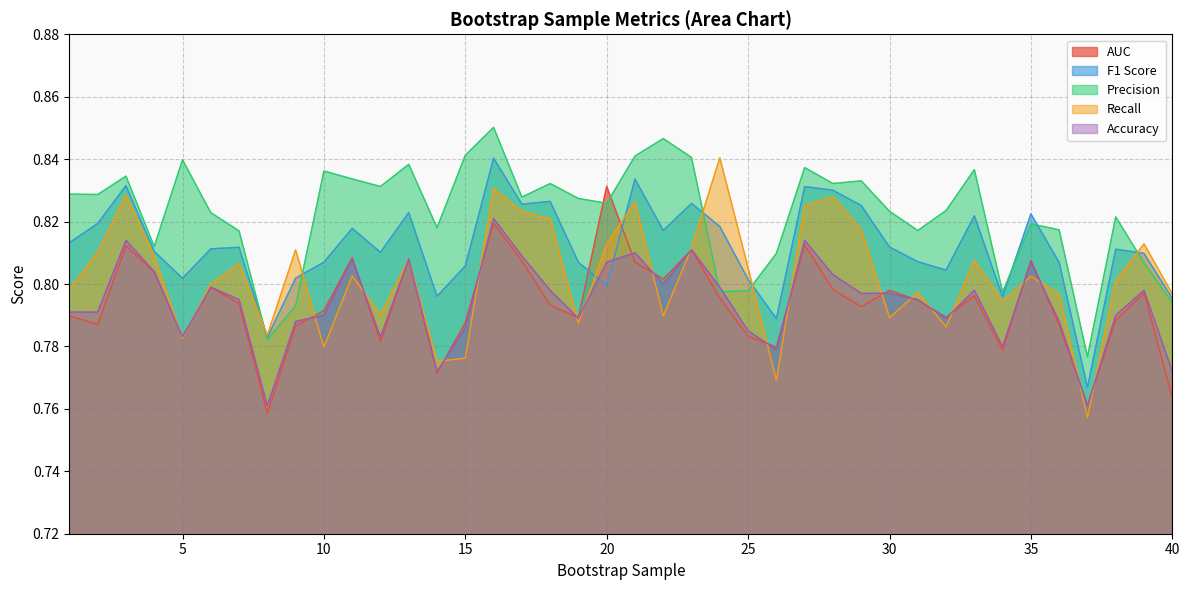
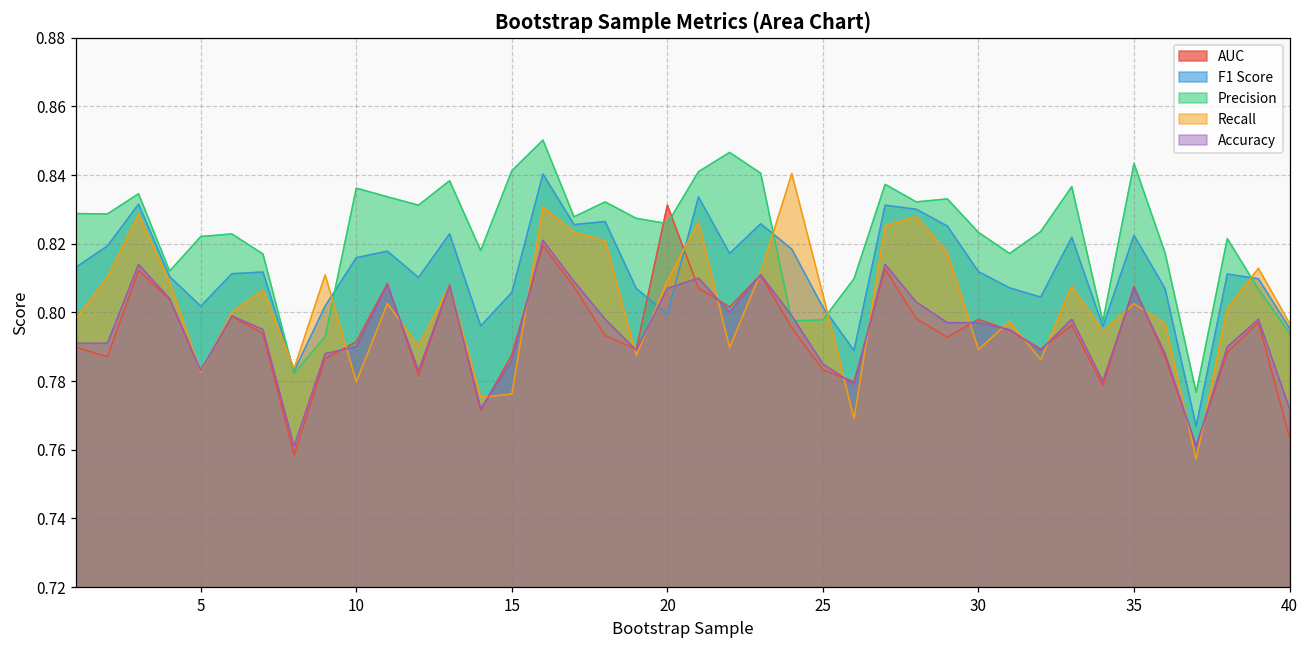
Precision, 5: 0.840 -> 0.822
F1 Score, 10: 0.807 -> 0.816
Recall, 20: 0.813 -> 0.809
Precision, 35: 0.819 -> 0.843
